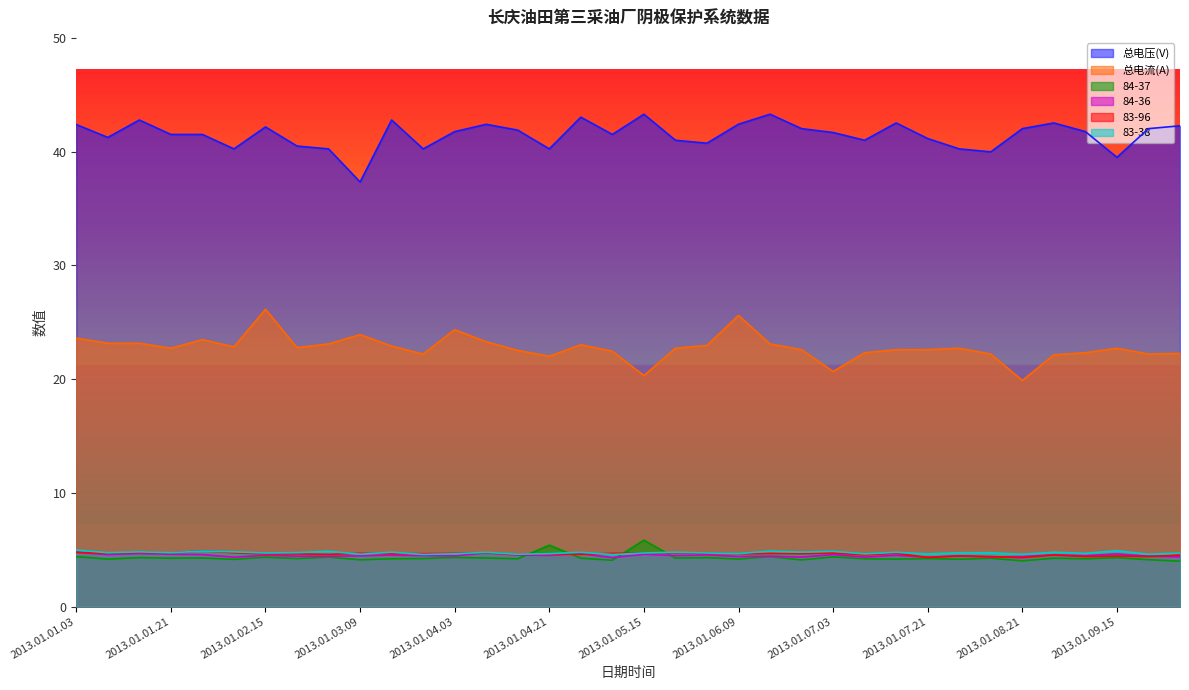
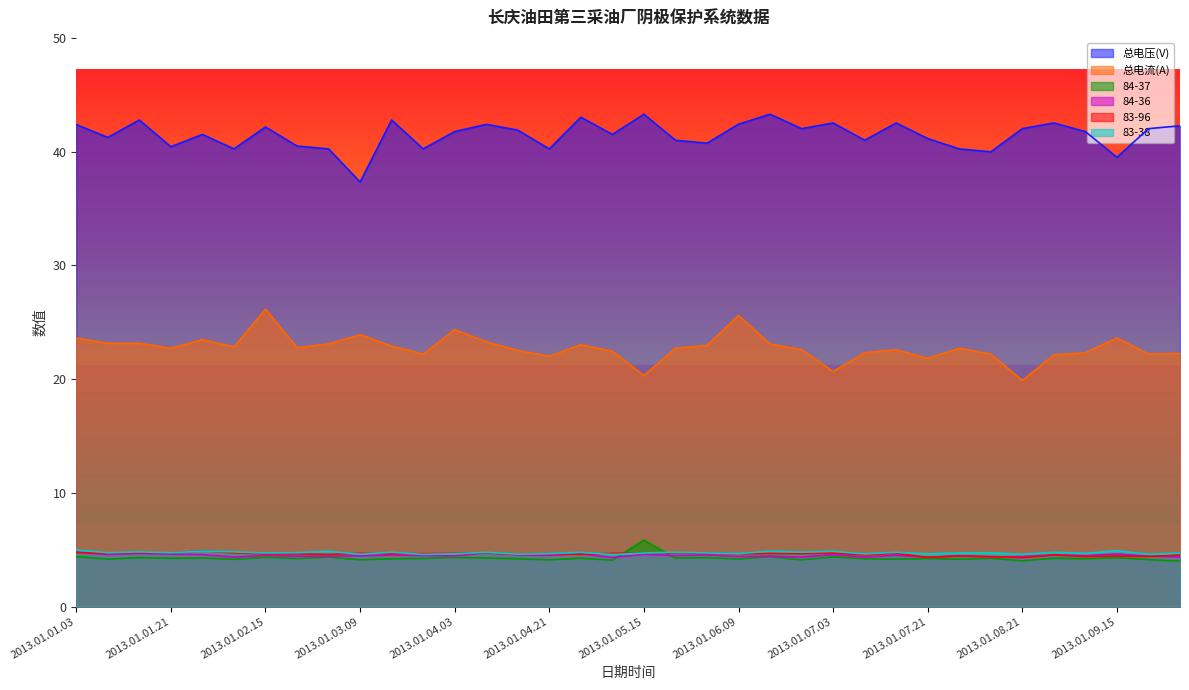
总电压(V), 2013.01.01.21: 41.5 -> 40.4
84-37, 2013.01.04.21: 5.4 -> 4.1
总电压(V), 2013.01.07.03: 41.7 -> 42.5
总电流(A), 2013.01.07.21: 22.6 -> 21.8
总电流(A), 2013.01.09.15: 22.7 -> 23.6
